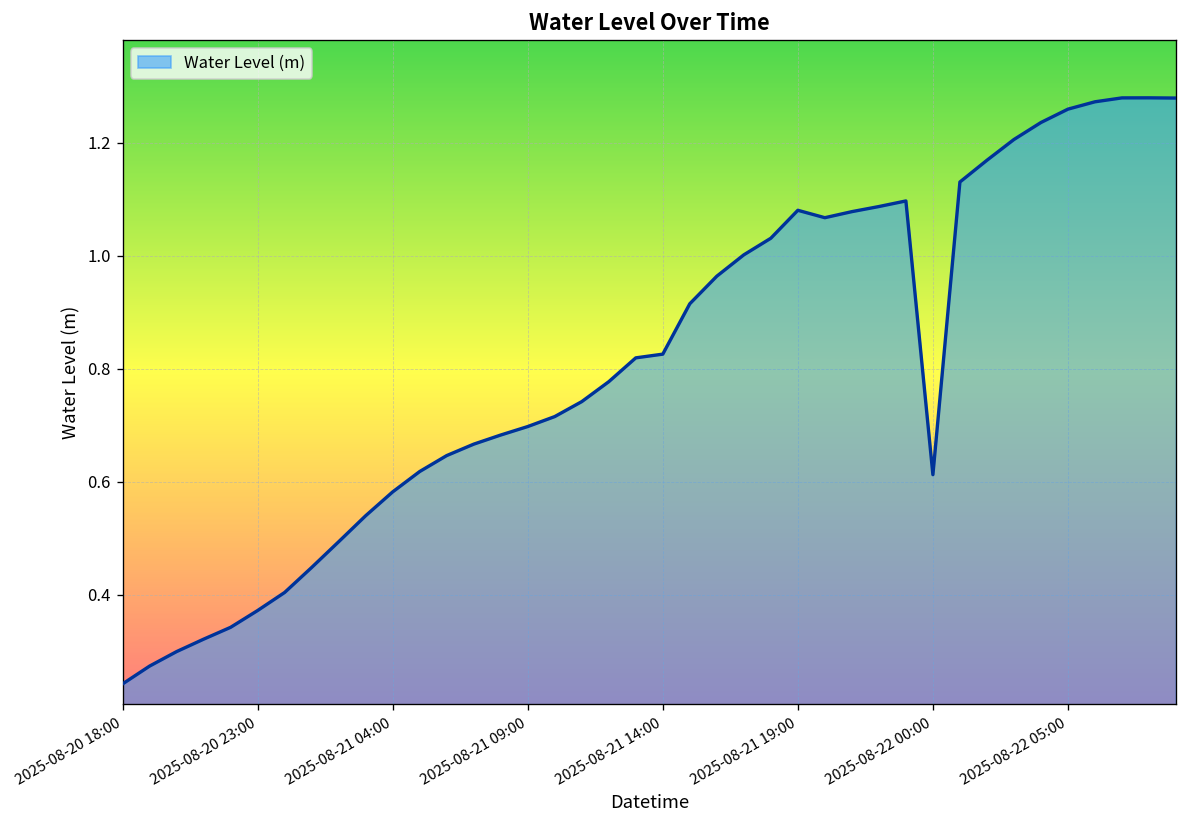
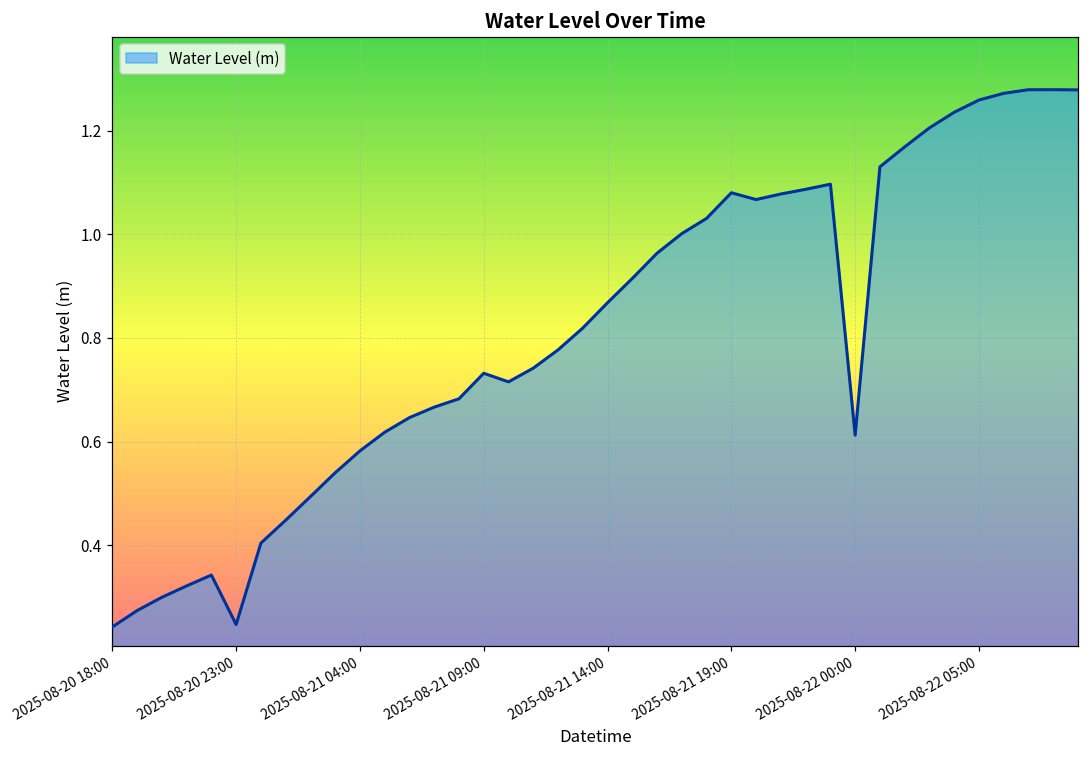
2025-08-20 23:00: 0.37 -> 0.25
2025-08-21 09:00: 0.70 -> 0.73
2025-08-21 14:00: 0.83 -> 0.87
